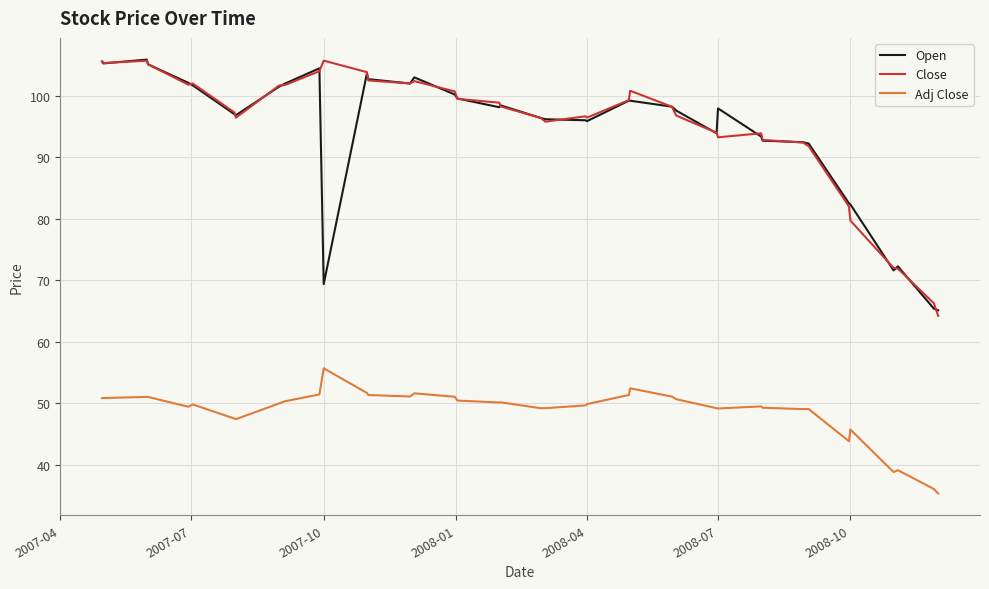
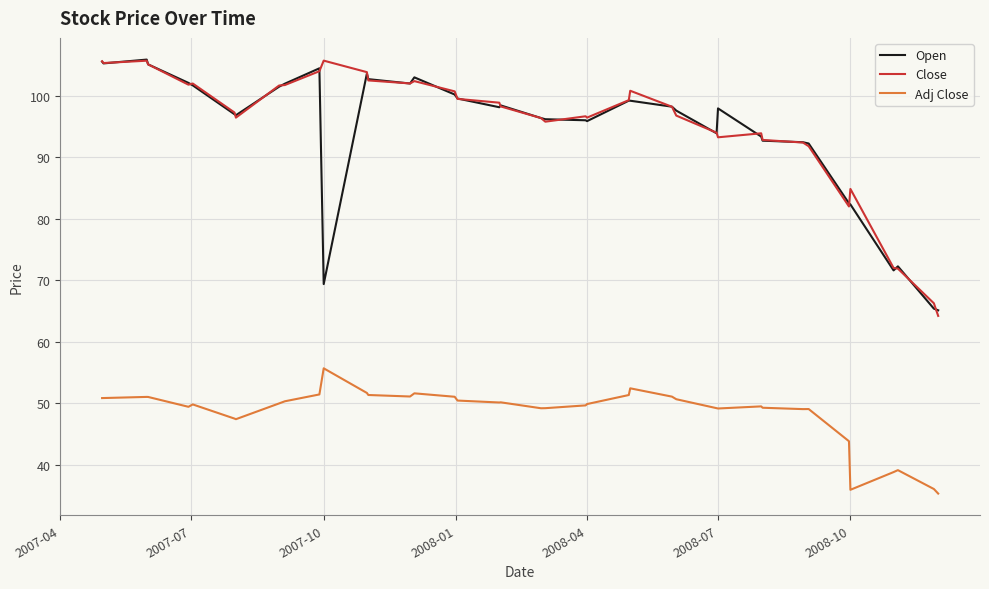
Close, 2008-10: 80 -> 85
Adj Close, 2008-10: 46 -> 36
